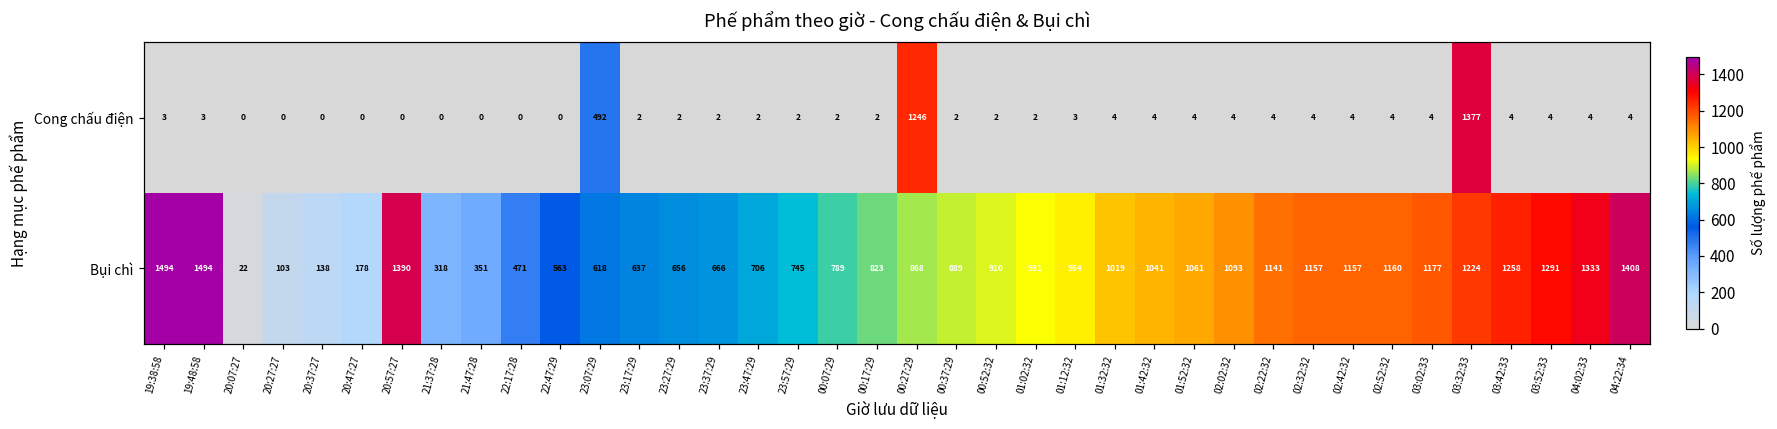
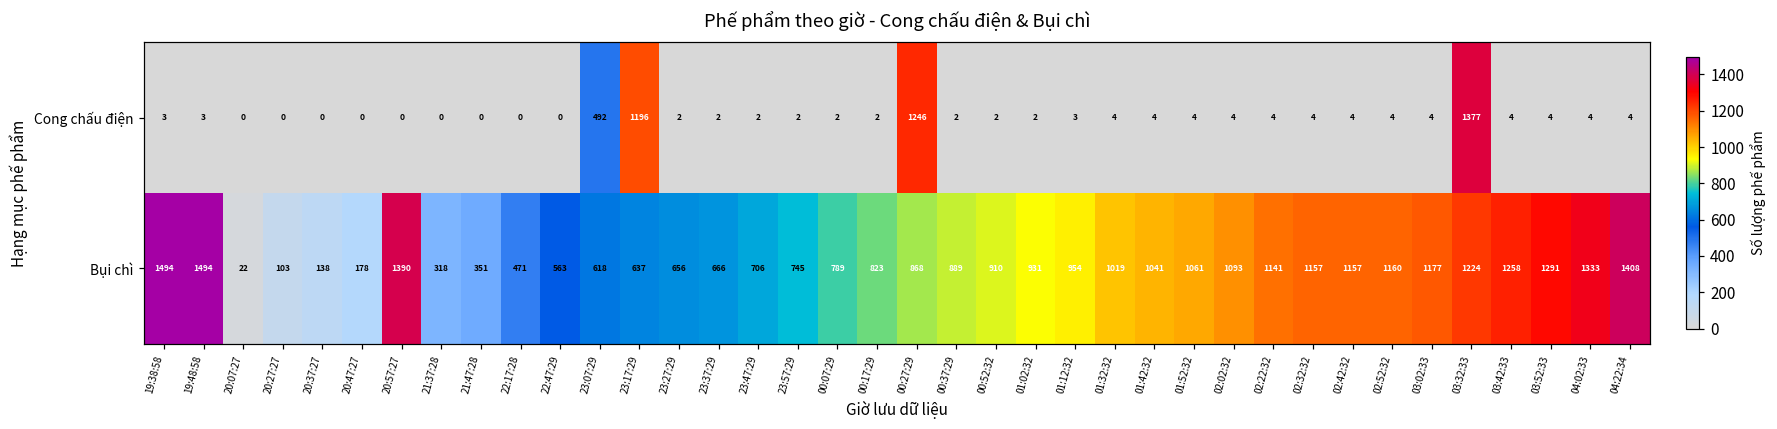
Cong chấu điện, 23:17:29: 2 -> 1196
